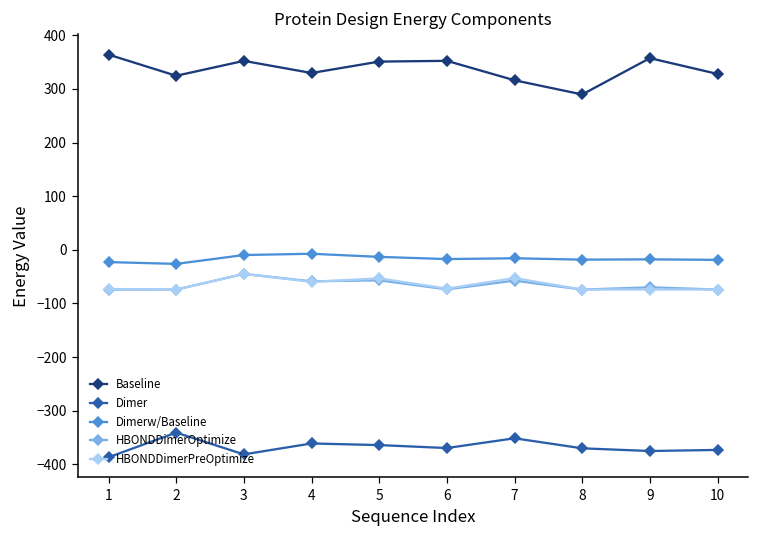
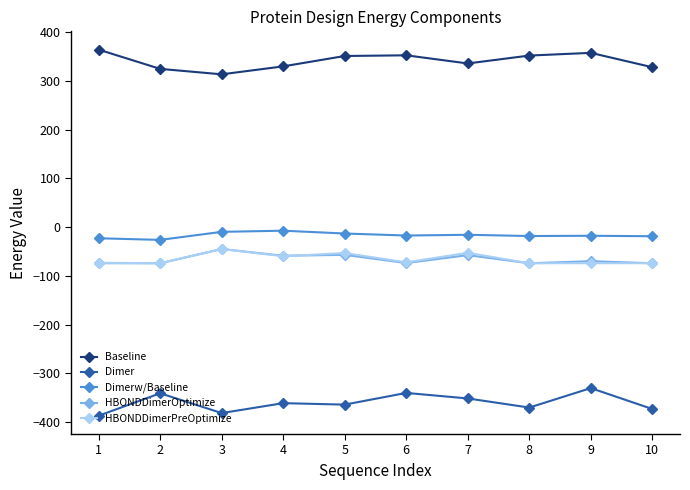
Baseline, 3: 350 -> 310
Dimer, 6: -370 -> -340
Baseline, 7: 320 -> 340
Baseline, 8: 290 -> 350
Dimer, 9: -380 -> -330
